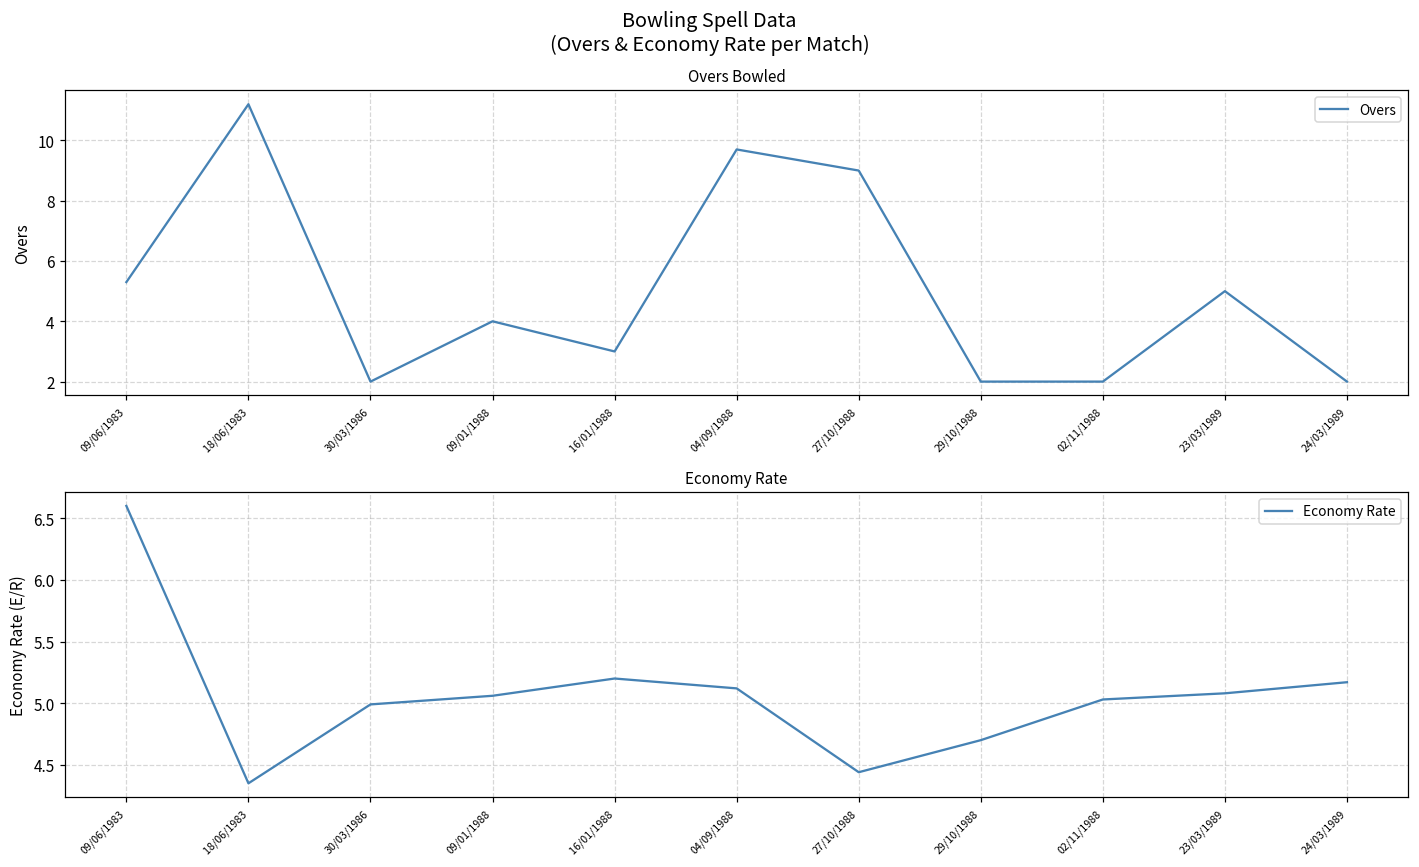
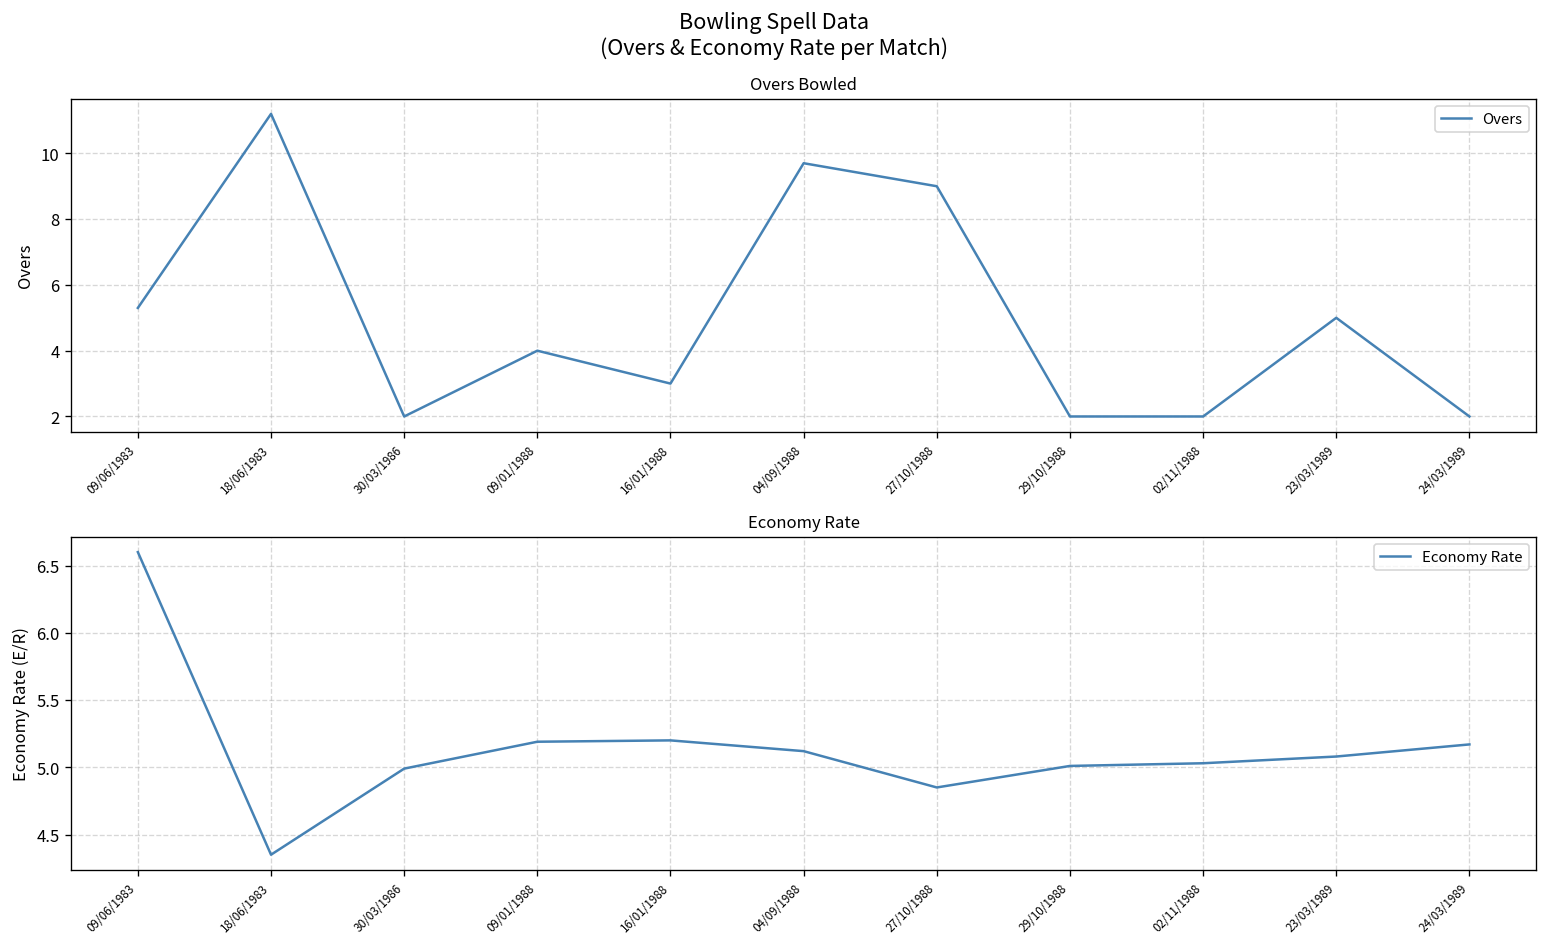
Economy Rate, 09/01/1988: 5.06 -> 5.19
Economy Rate, 27/10/1988: 4.44 -> 4.85
Economy Rate, 29/10/1988: 4.70 -> 5.01
